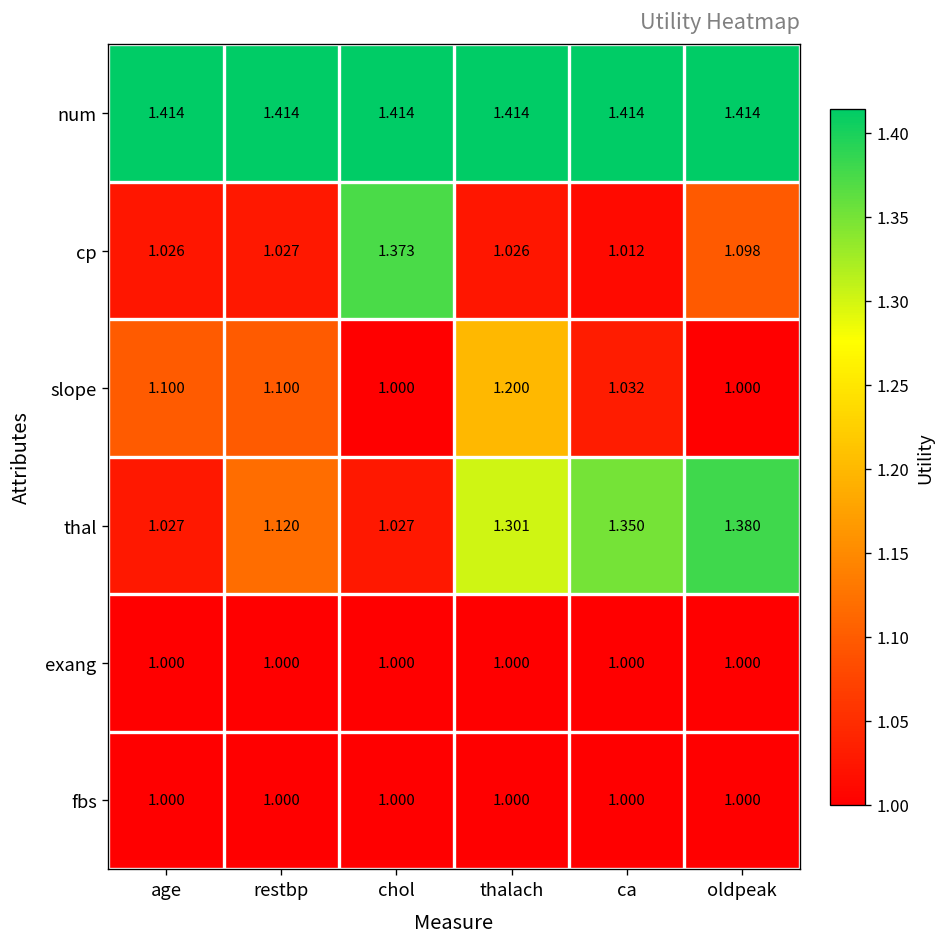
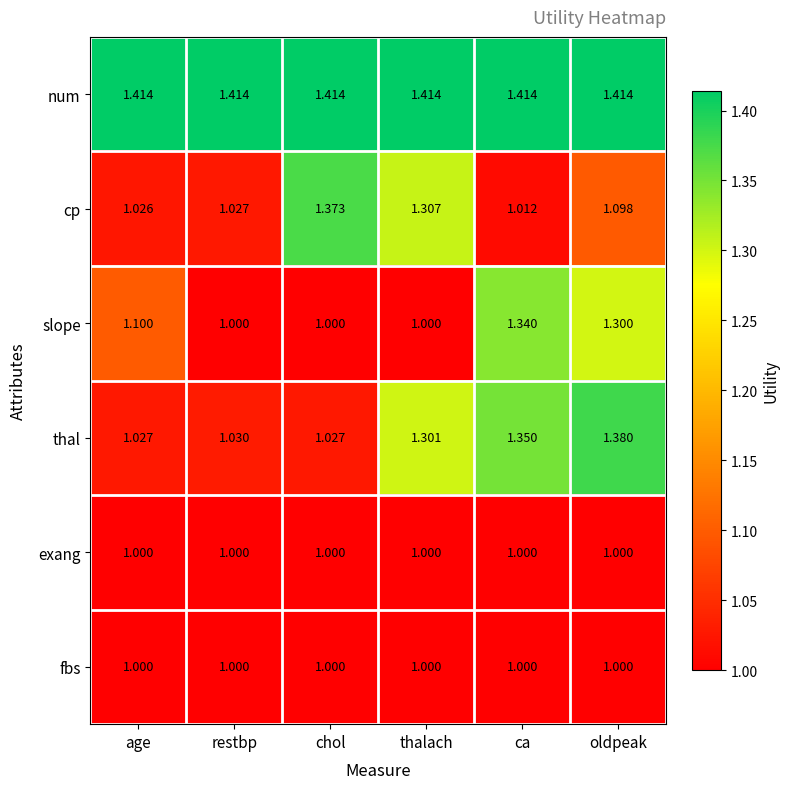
cp, thalach: 1.026 -> 1.307
slope, restbp: 1.100 -> 1.000
slope, thalach: 1.200 -> 1.000
slope, ca: 1.032 -> 1.340
slope, oldpeak: 1.000 -> 1.300
thal, restbp: 1.120 -> 1.030
